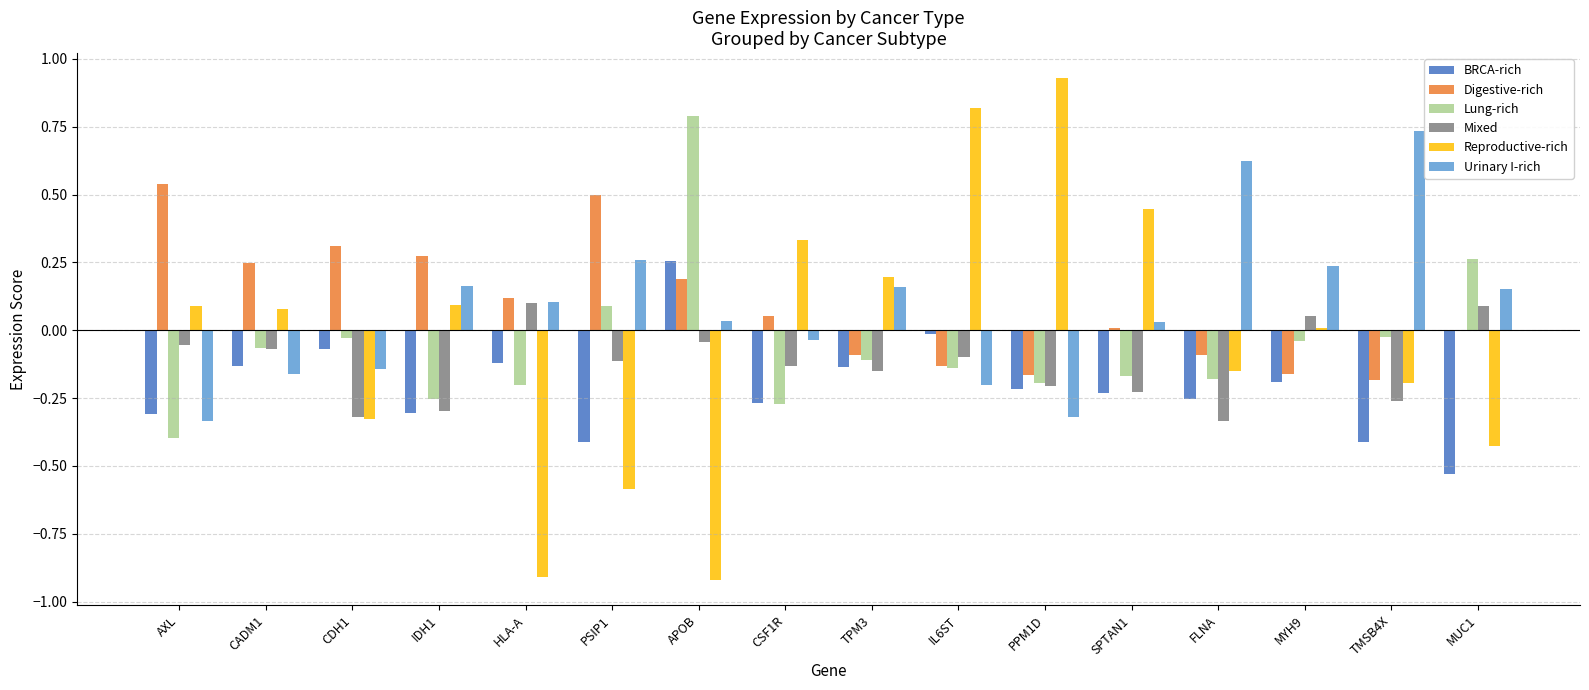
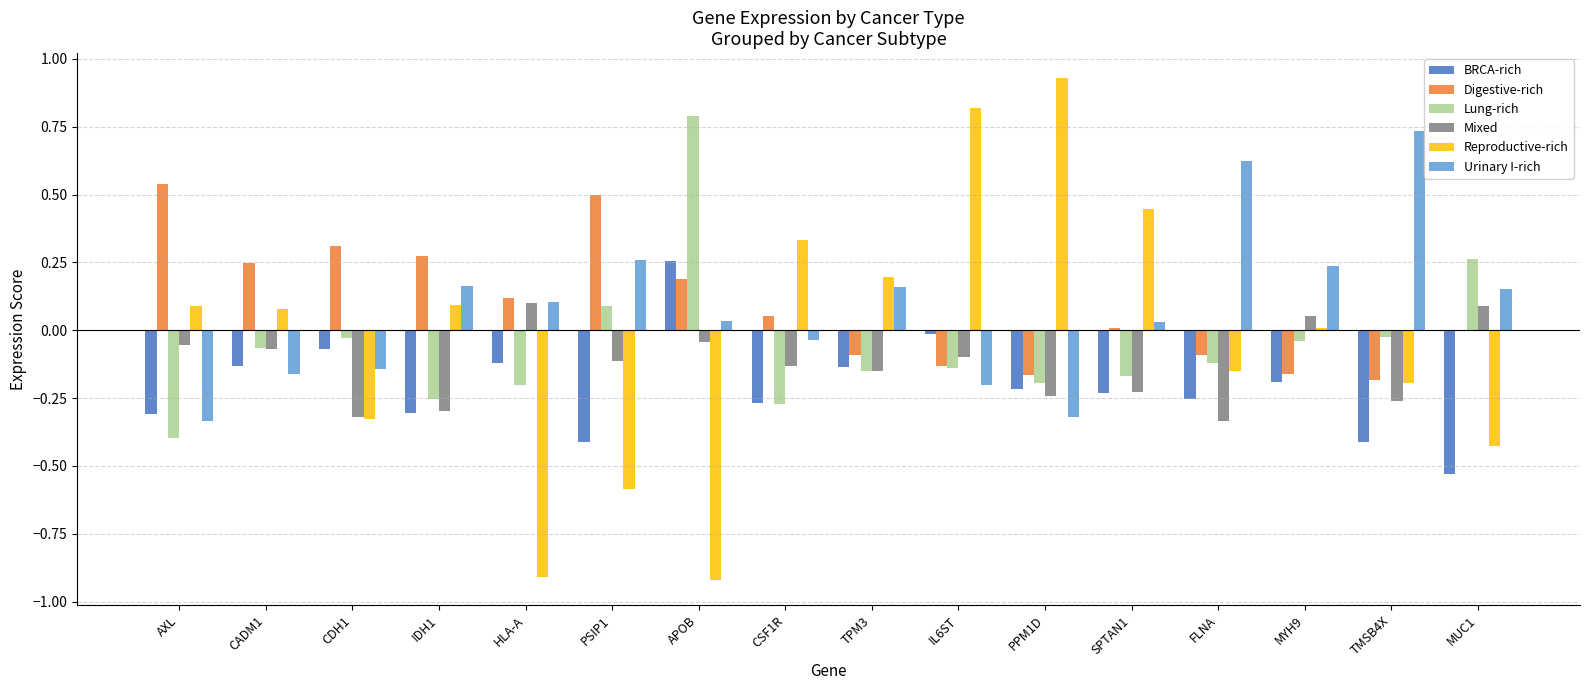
Lung-rich, TPM3: -0.11 -> -0.15
Mixed, PPM1D: -0.21 -> -0.24
Lung-rich, FLNA: -0.18 -> -0.12
